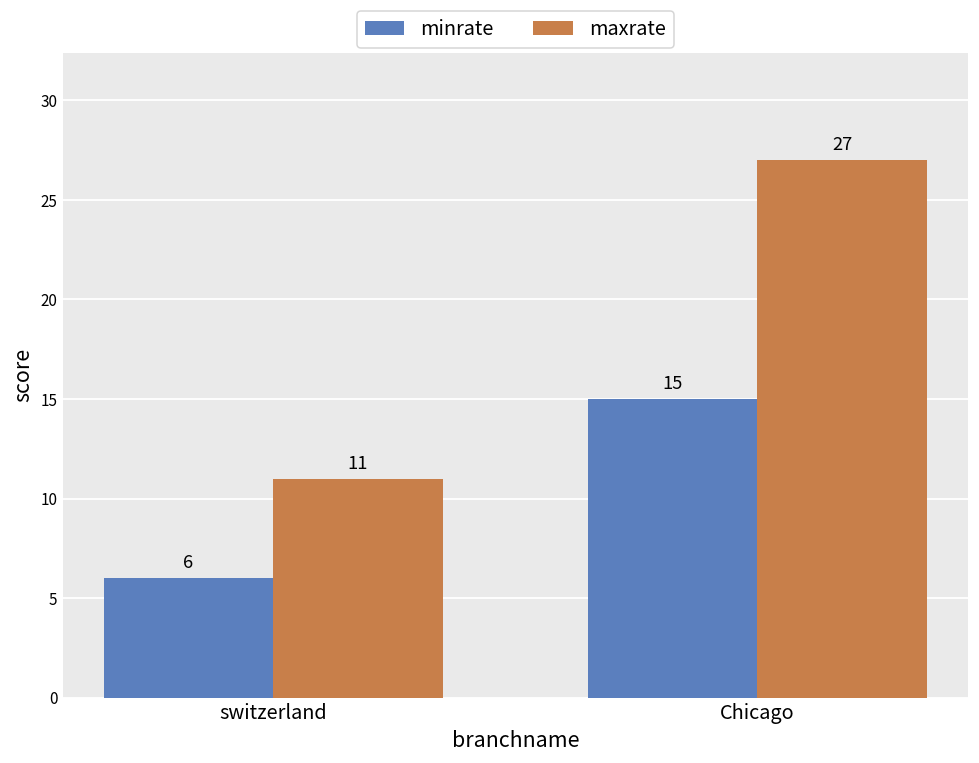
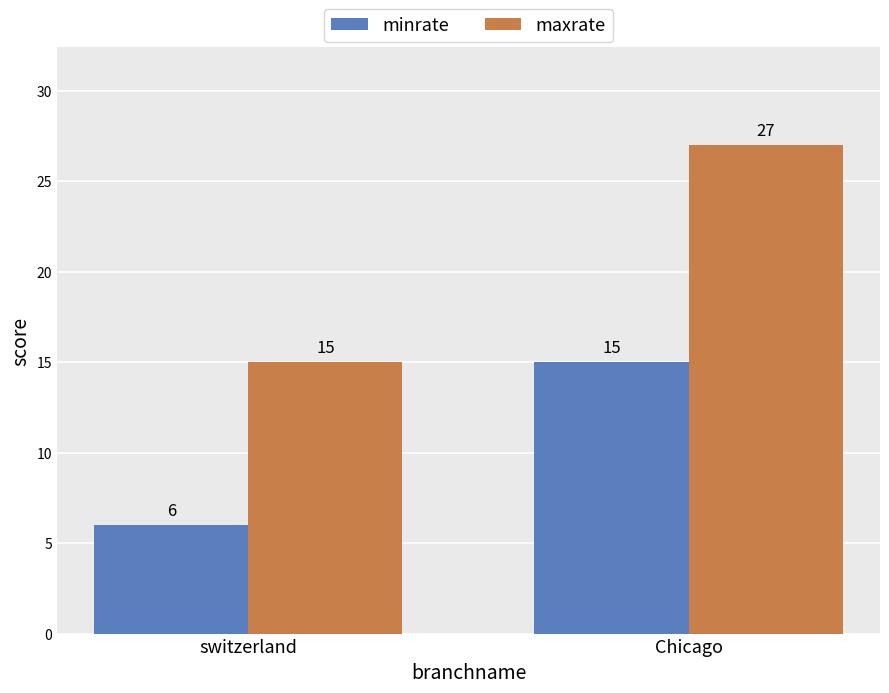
maxrate, switzerland: 11 -> 15
